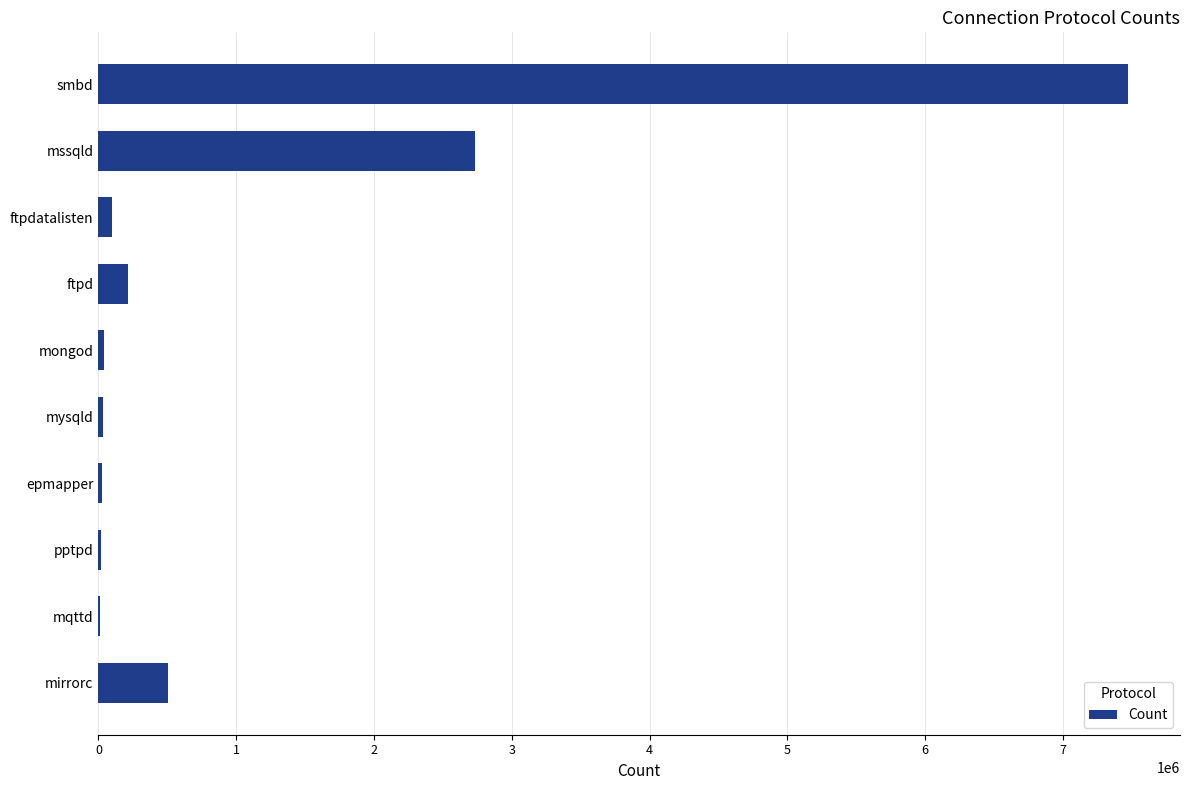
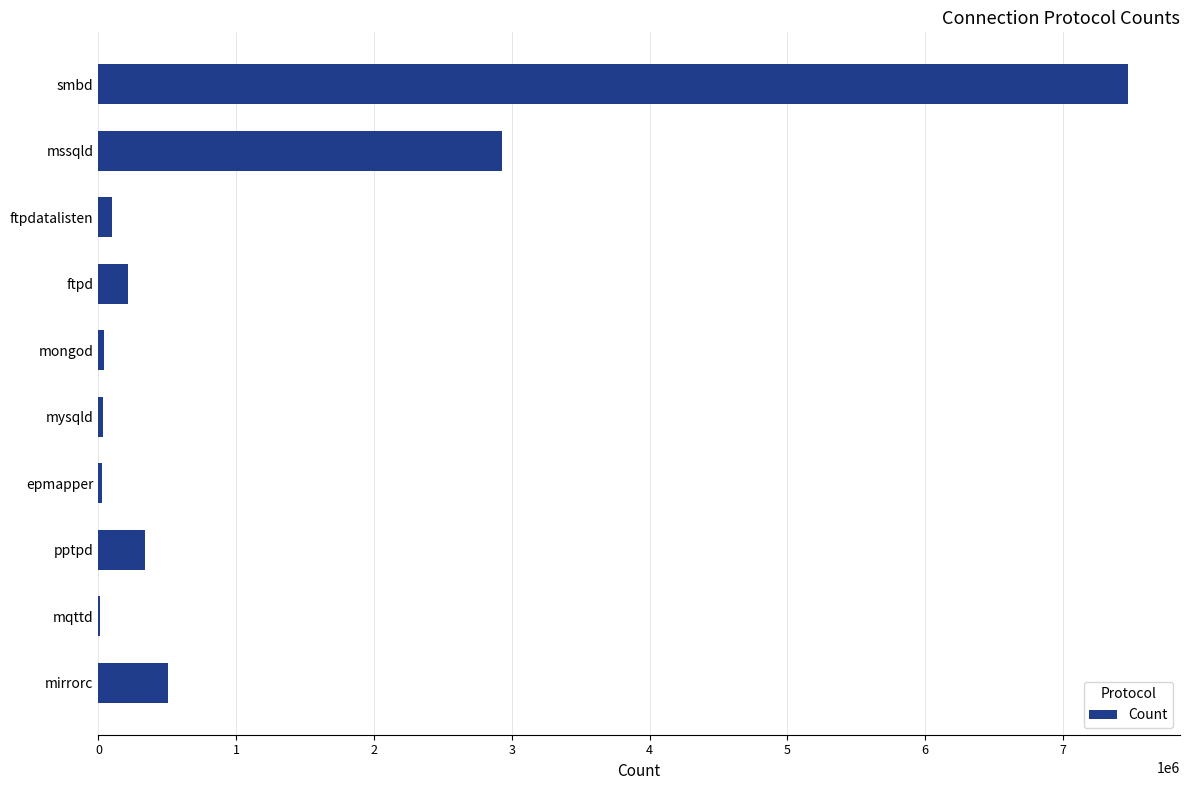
mssqld: 2730000 -> 2930000
pptpd: 20000 -> 340000
